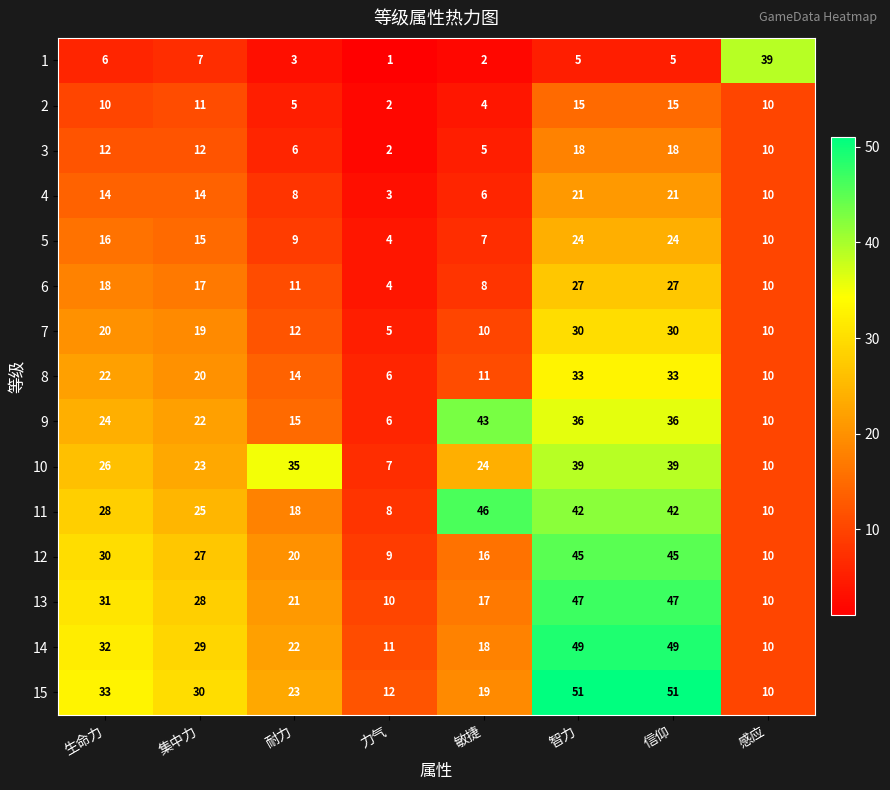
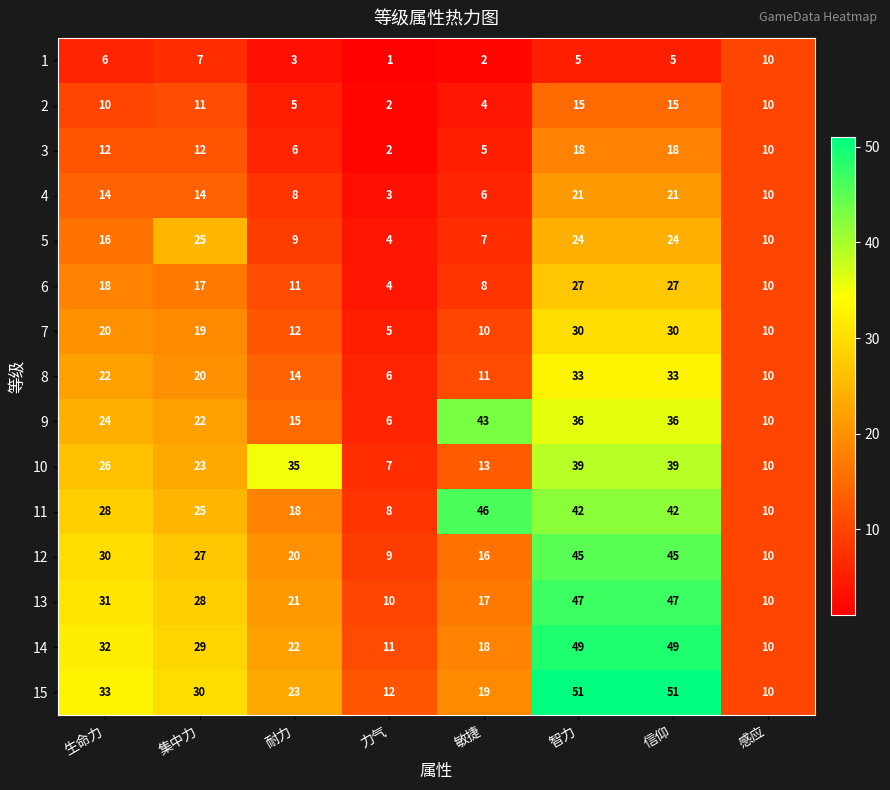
1, 感应: 39 -> 10
5, 集中力: 15 -> 25
10, 敏捷: 24 -> 13
